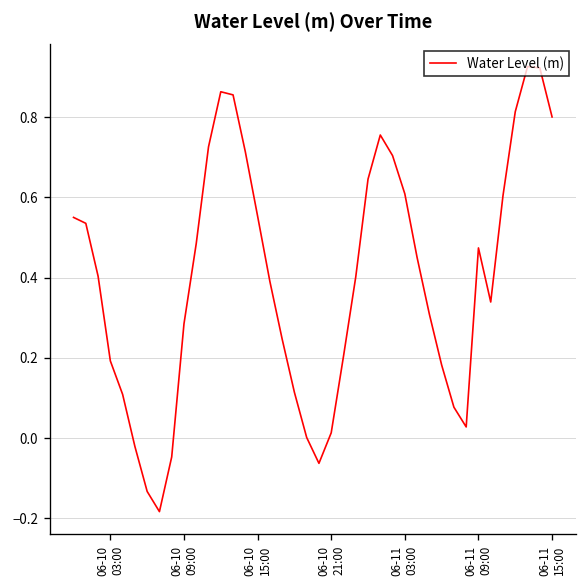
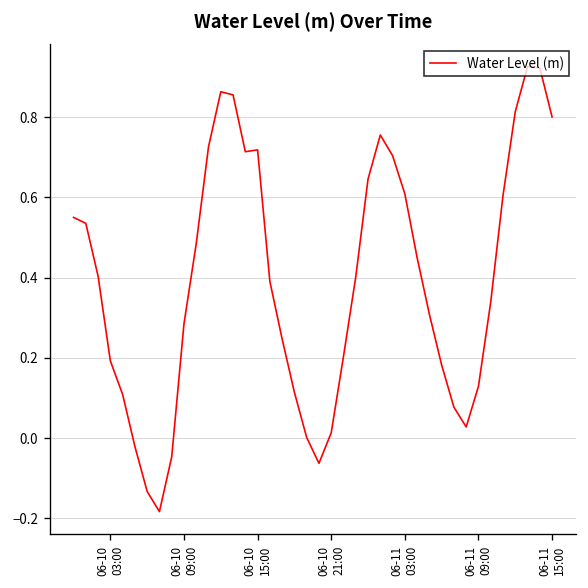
06-10 15:00: 0.55 -> 0.72
06-11 09:00: 0.47 -> 0.13
